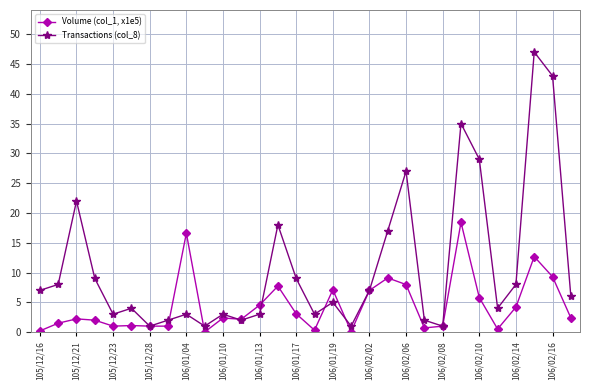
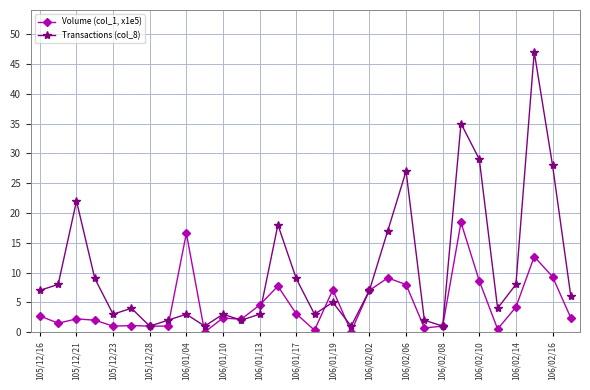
Volume (col_1, x1e5), 105/12/16: 0 -> 3
Volume (col_1, x1e5), 106/02/10: 6 -> 9
Transactions (col_8), 106/02/16: 43 -> 28
